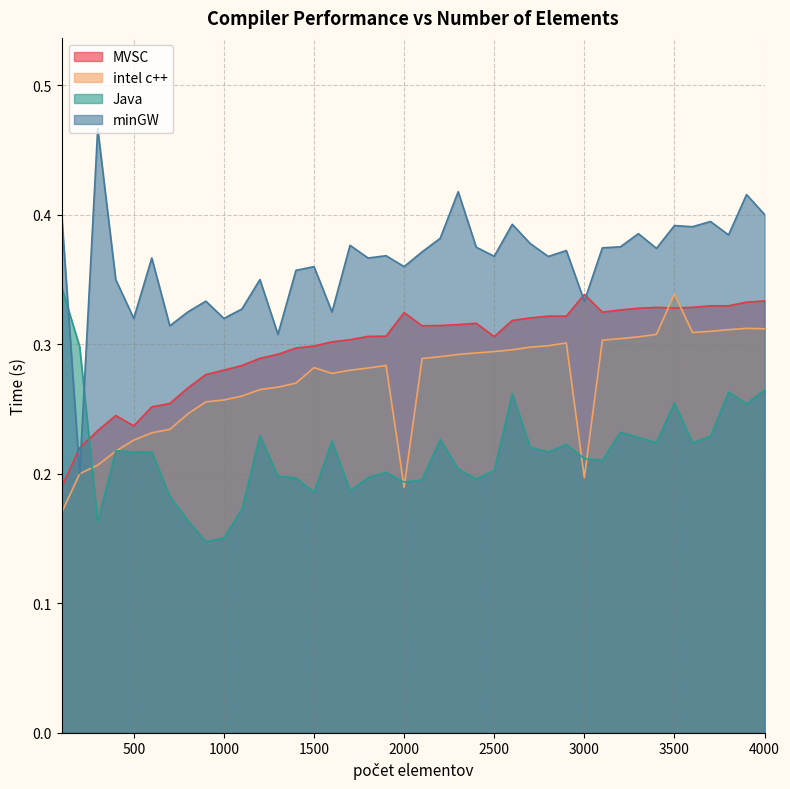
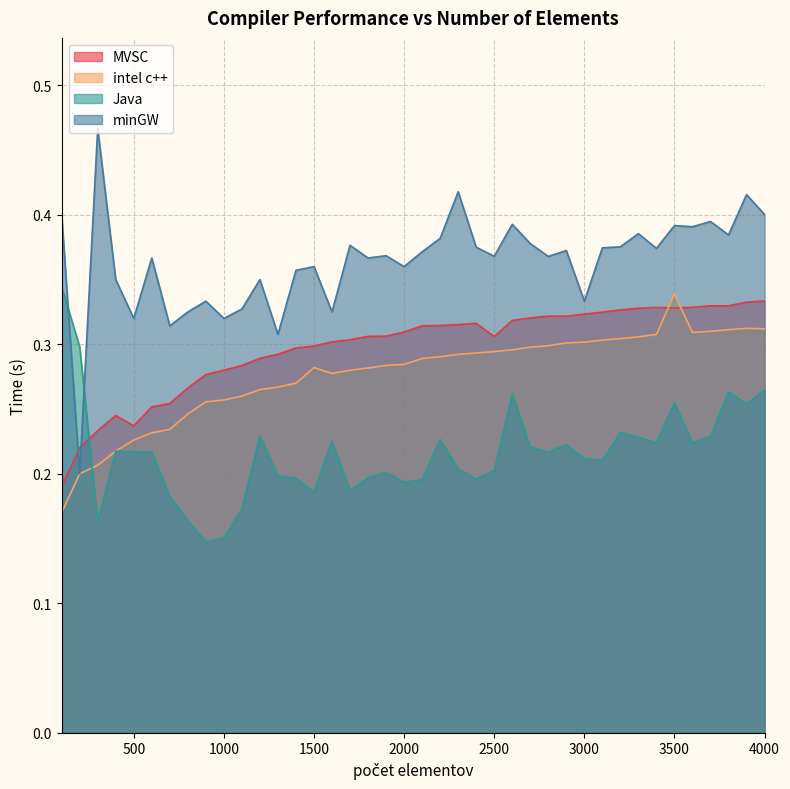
MVSC, 2000: 0.325 -> 0.310
intel c++, 2000: 0.190 -> 0.285
MVSC, 3000: 0.339 -> 0.323
intel c++, 3000: 0.197 -> 0.302
